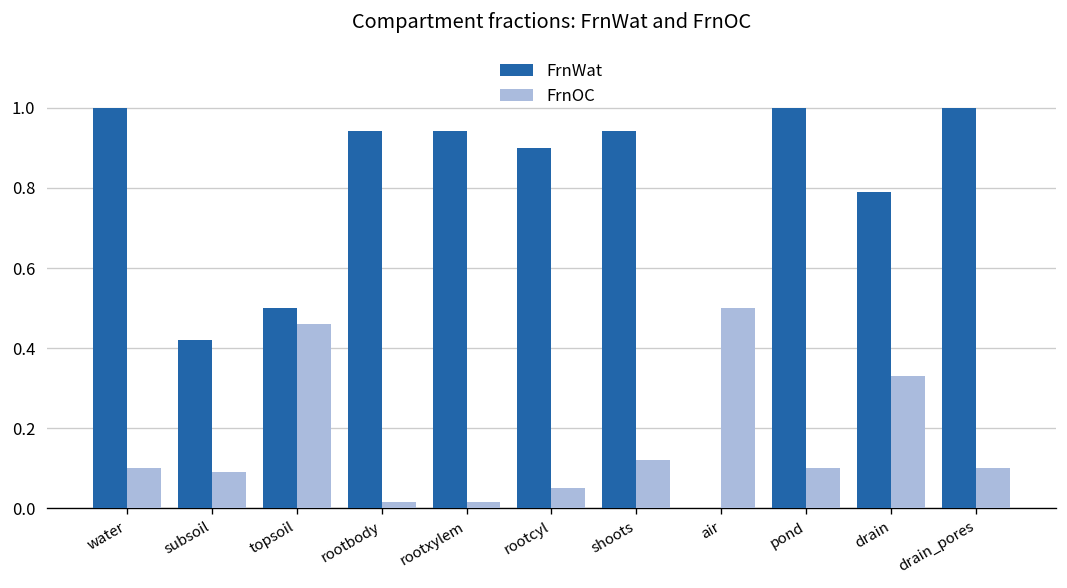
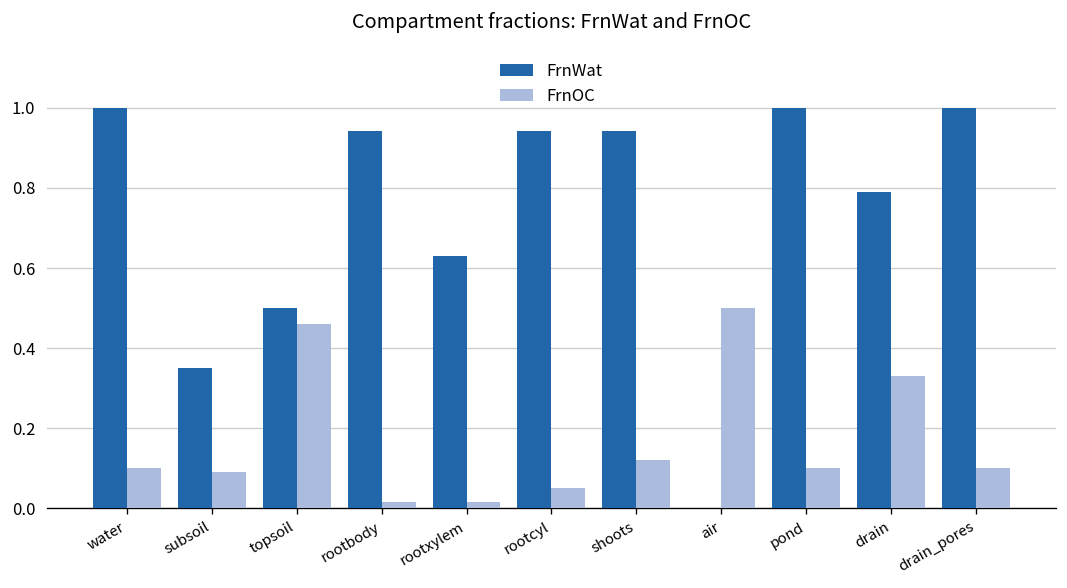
FrnWat, subsoil: 0.42 -> 0.35
FrnWat, rootxylem: 0.94 -> 0.63
FrnWat, rootcyl: 0.90 -> 0.94
